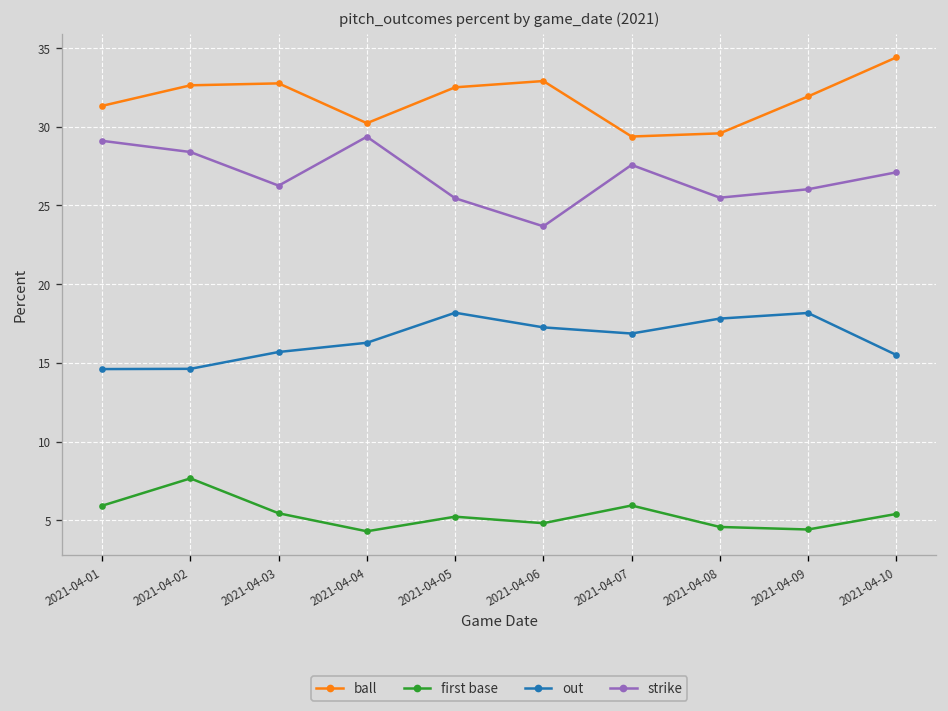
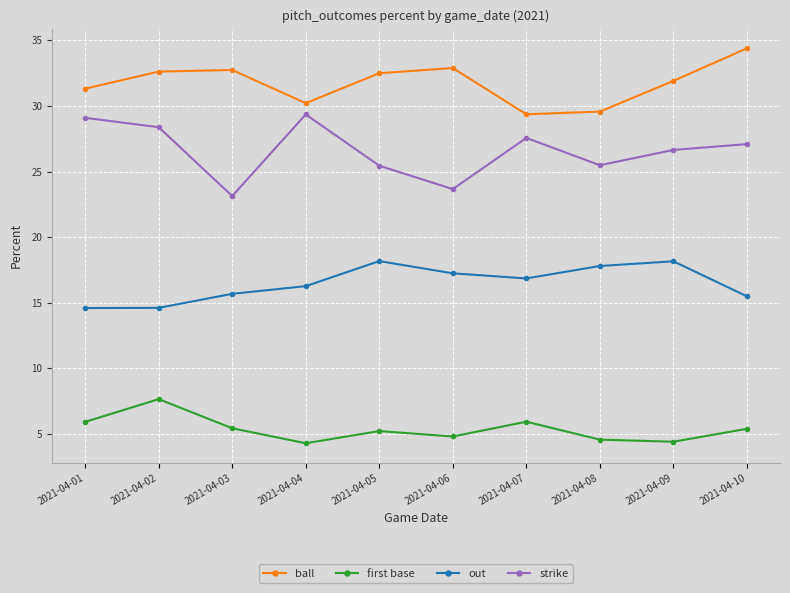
strike, 2021-04-03: 26.3 -> 23.1
strike, 2021-04-09: 26.0 -> 26.7
